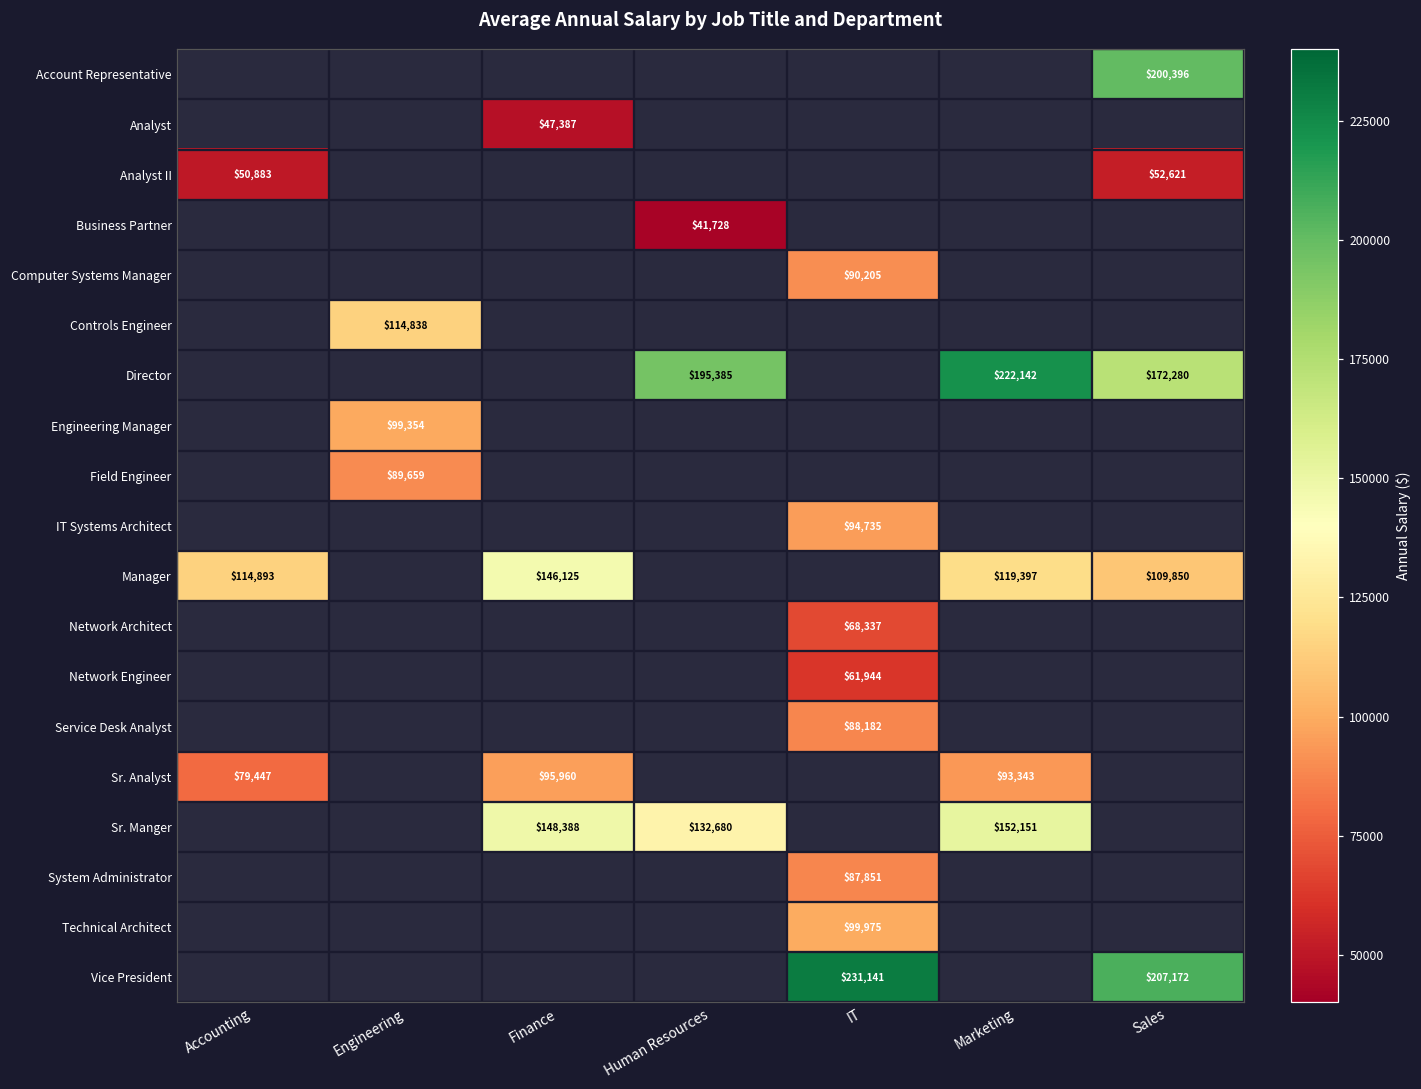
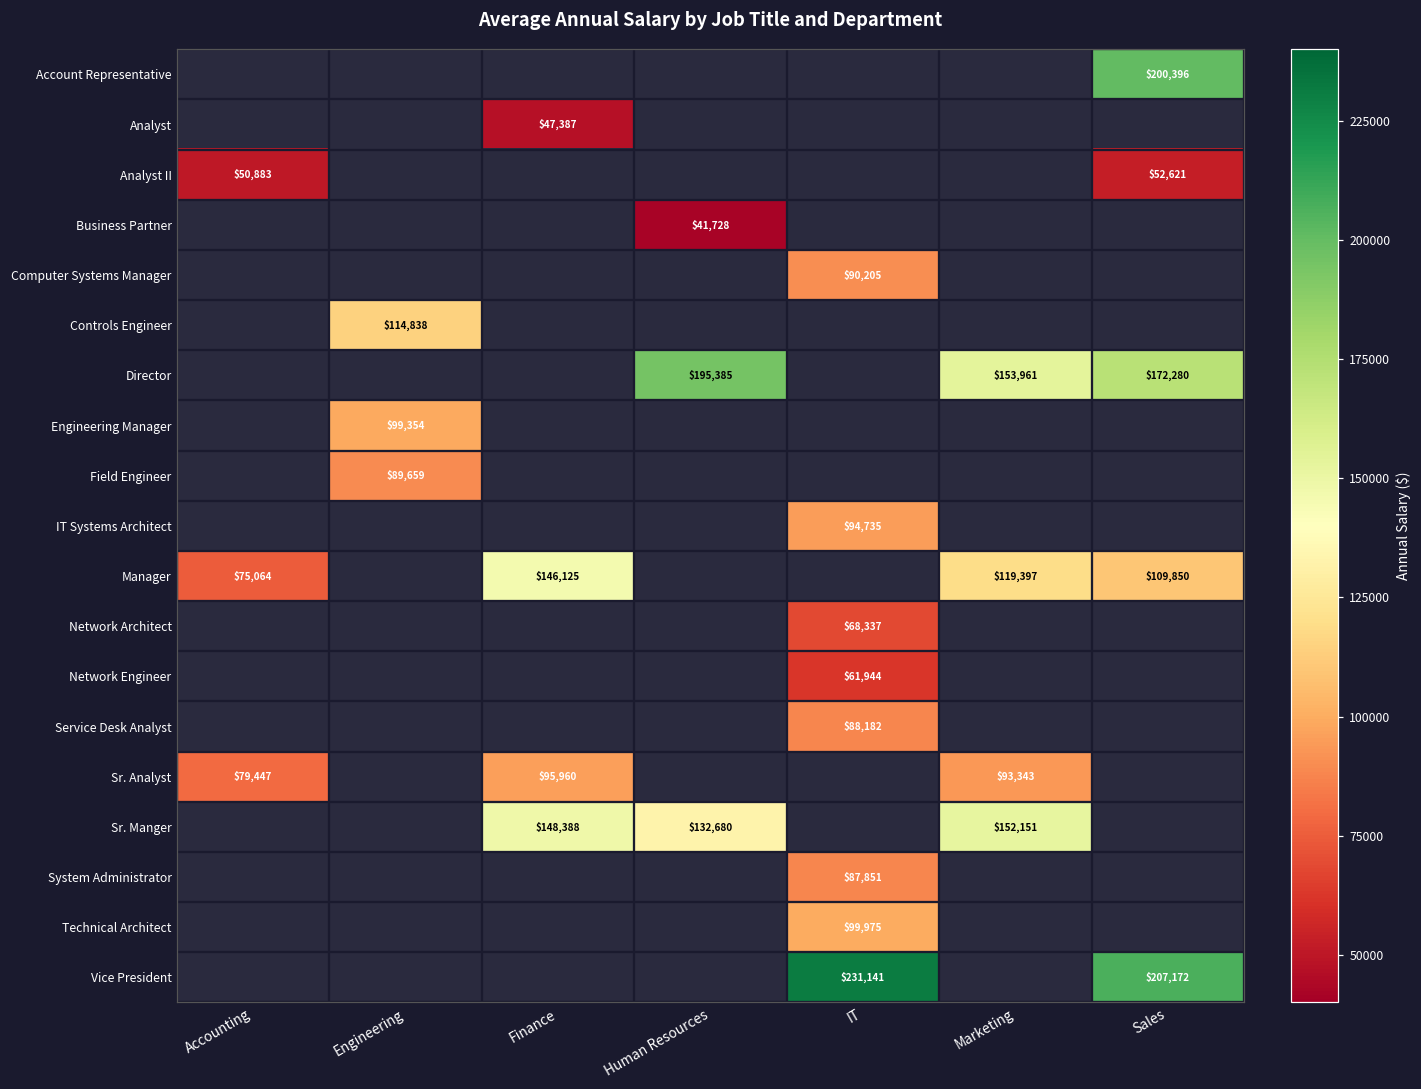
Director, Marketing: $222,142 -> $153,961
Manager, Accounting: $114,893 -> $75,064
